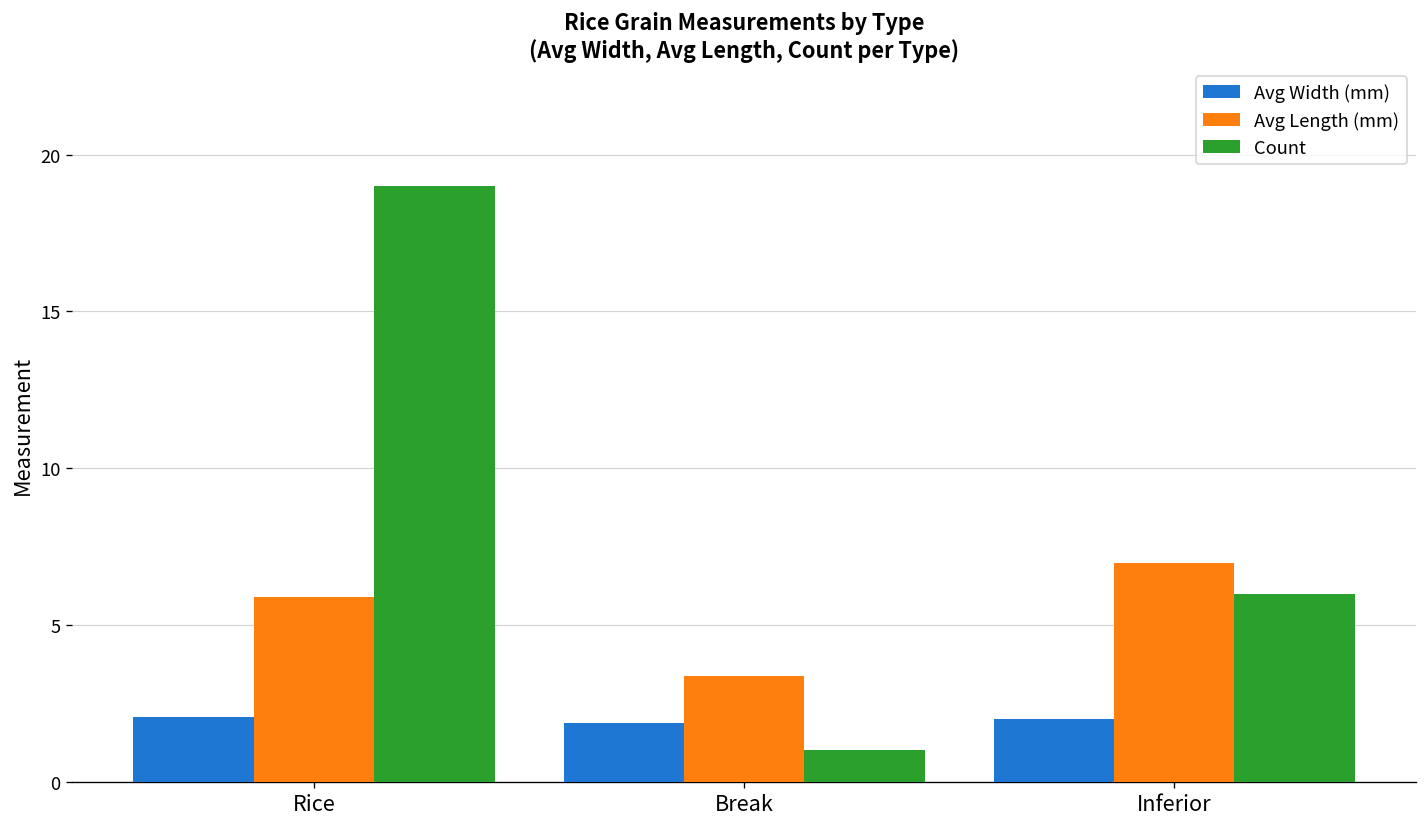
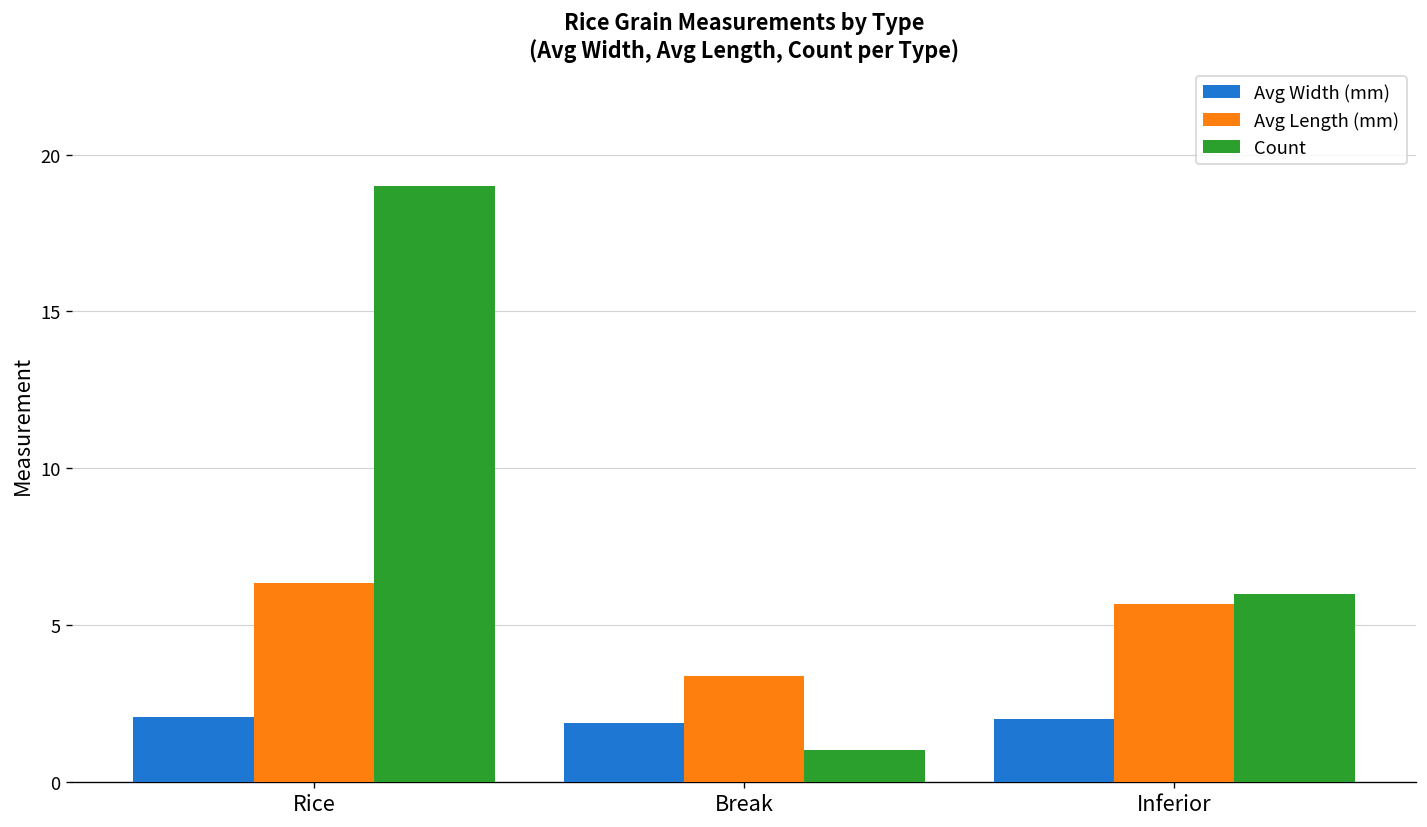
Avg Length (mm), Rice: 5.9 -> 6.3
Avg Length (mm), Inferior: 7.0 -> 5.7
